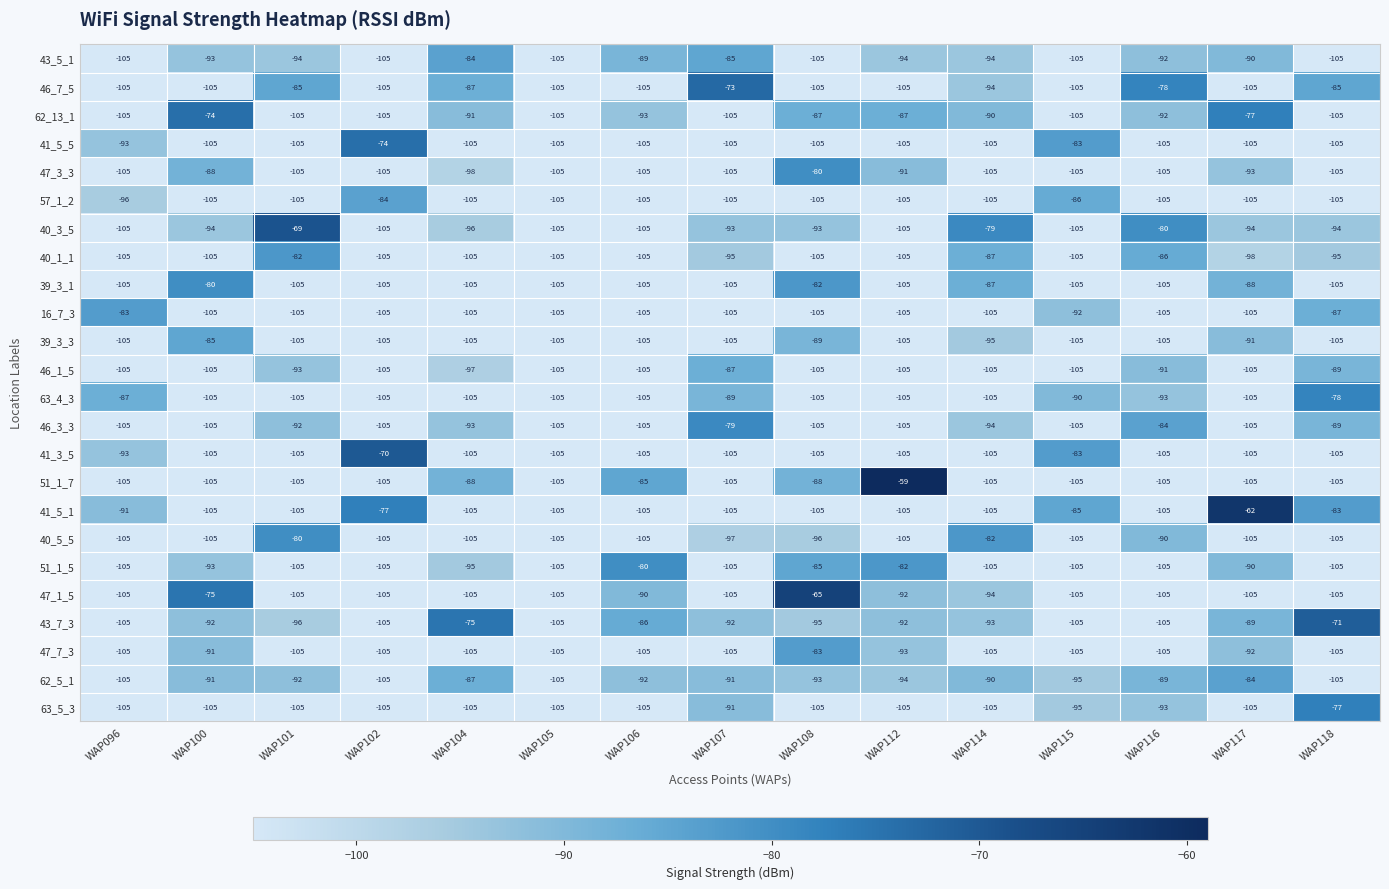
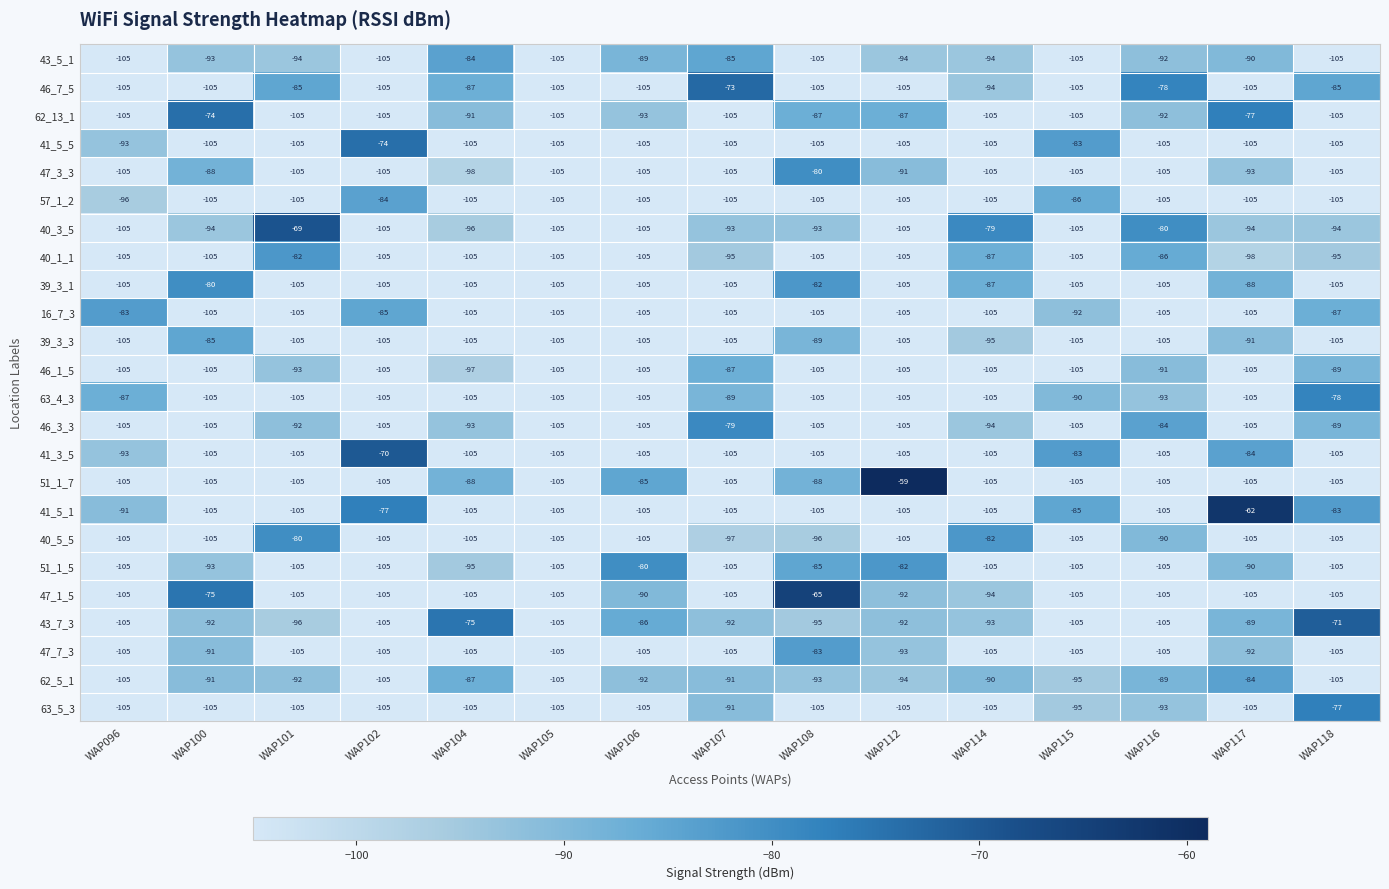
62_13_1, WAP114: -90 -> -105
16_7_3, WAP102: -105 -> -85
41_3_5, WAP117: -105 -> -84
